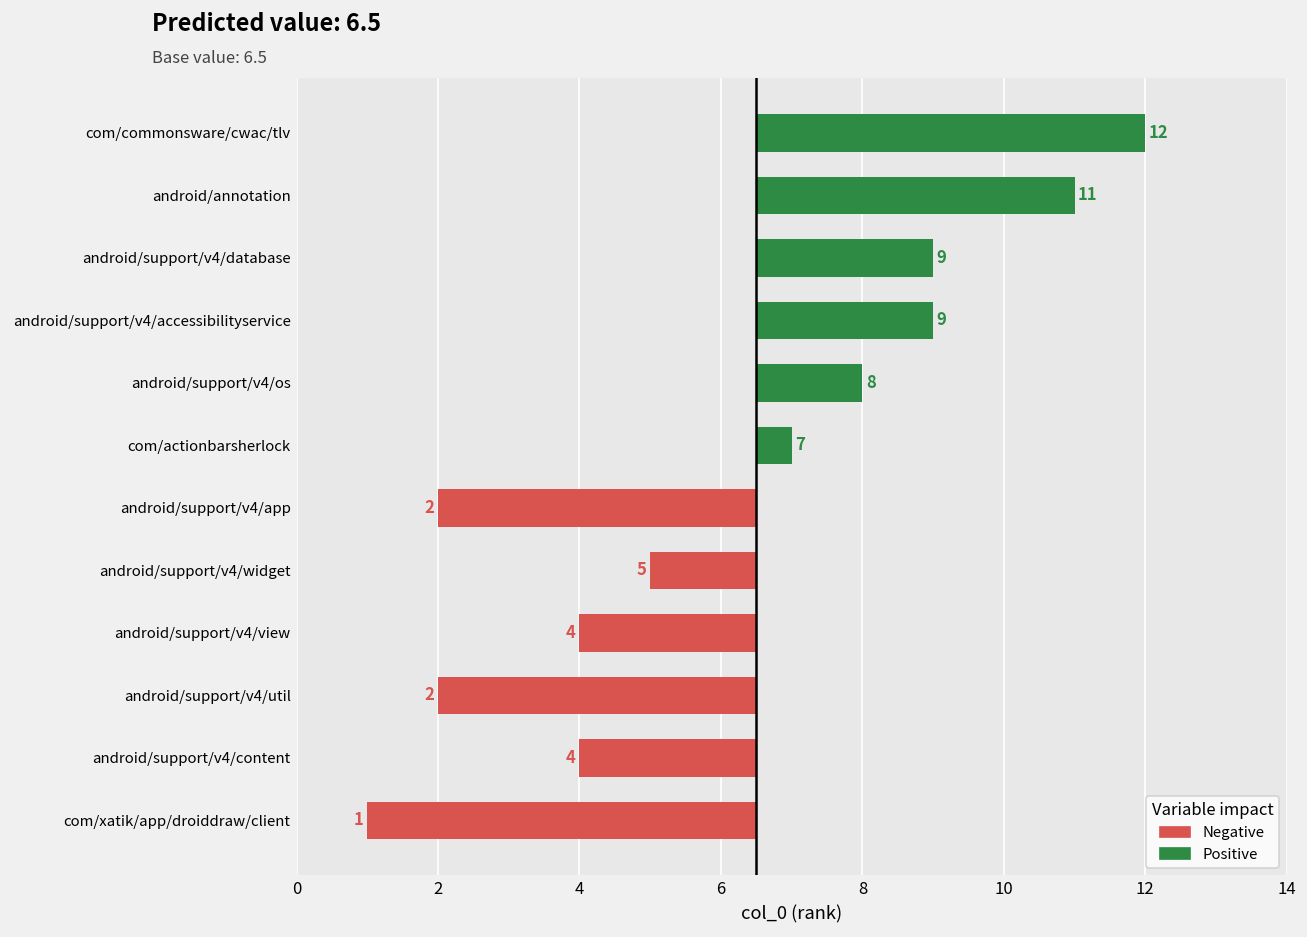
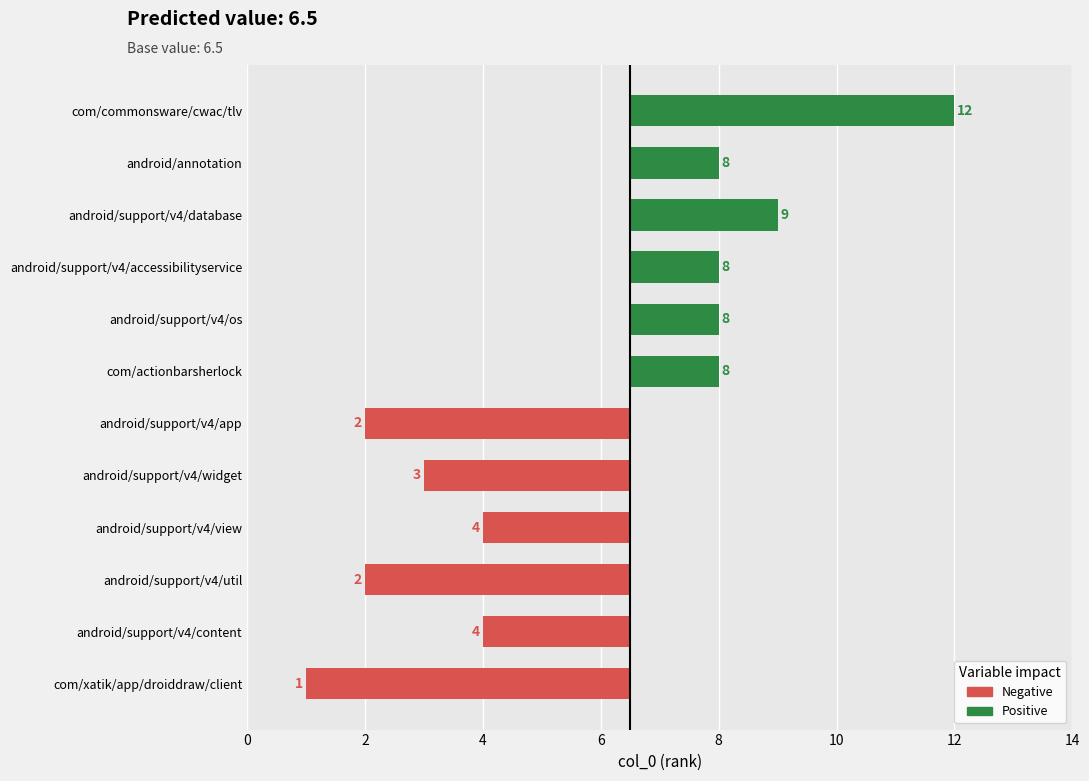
android/annotation: 11 -> 8
android/support/v4/accessibilityservice: 9 -> 8
com/actionbarsherlock: 7 -> 8
android/support/v4/widget: 5 -> 3
